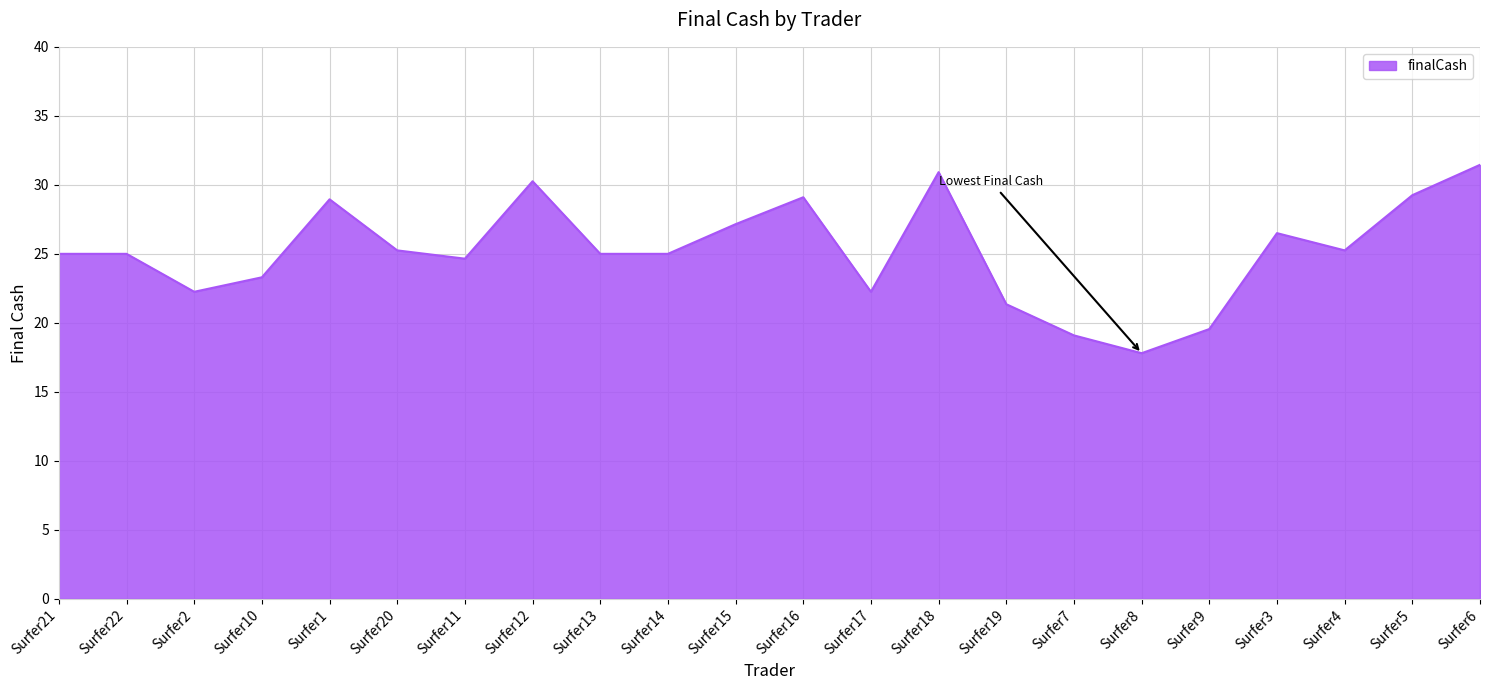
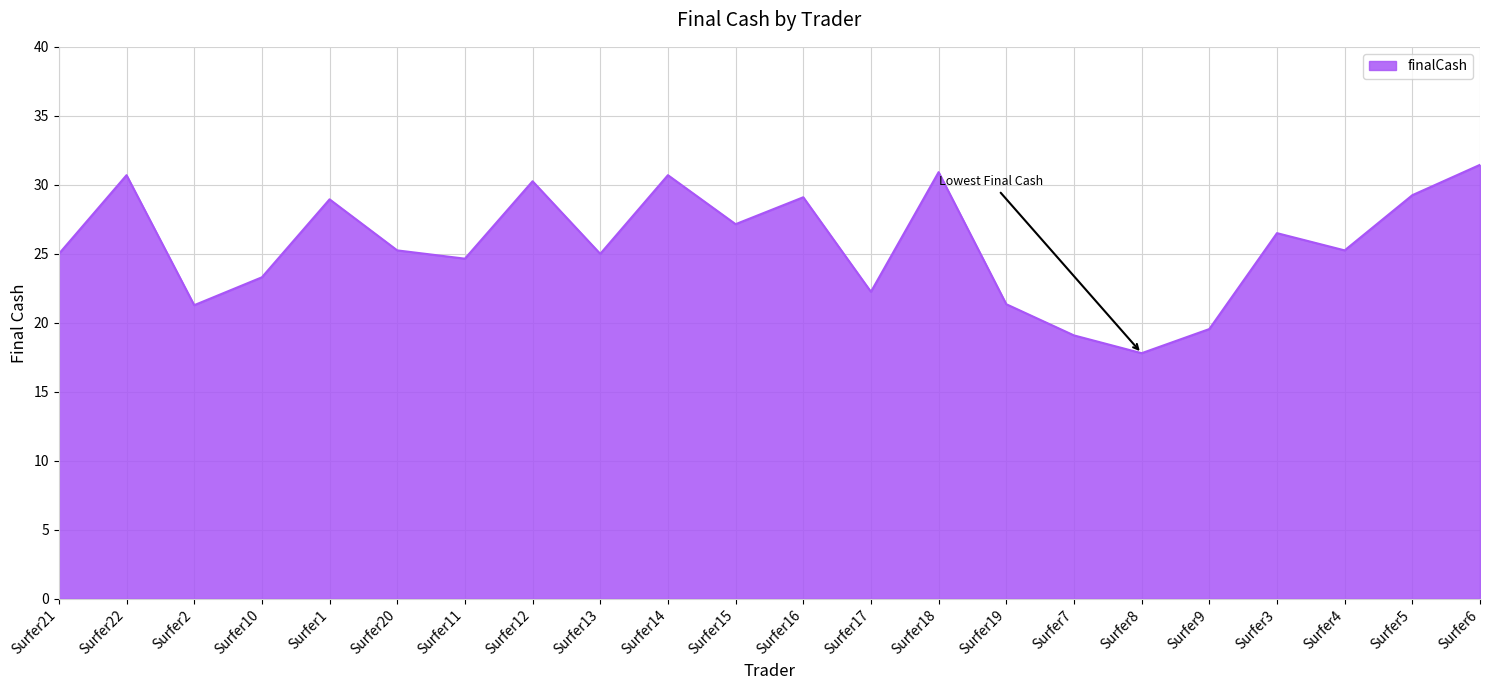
Surfer22: 25.0 -> 30.7
Surfer2: 22.3 -> 21.3
Surfer14: 25.0 -> 30.7
